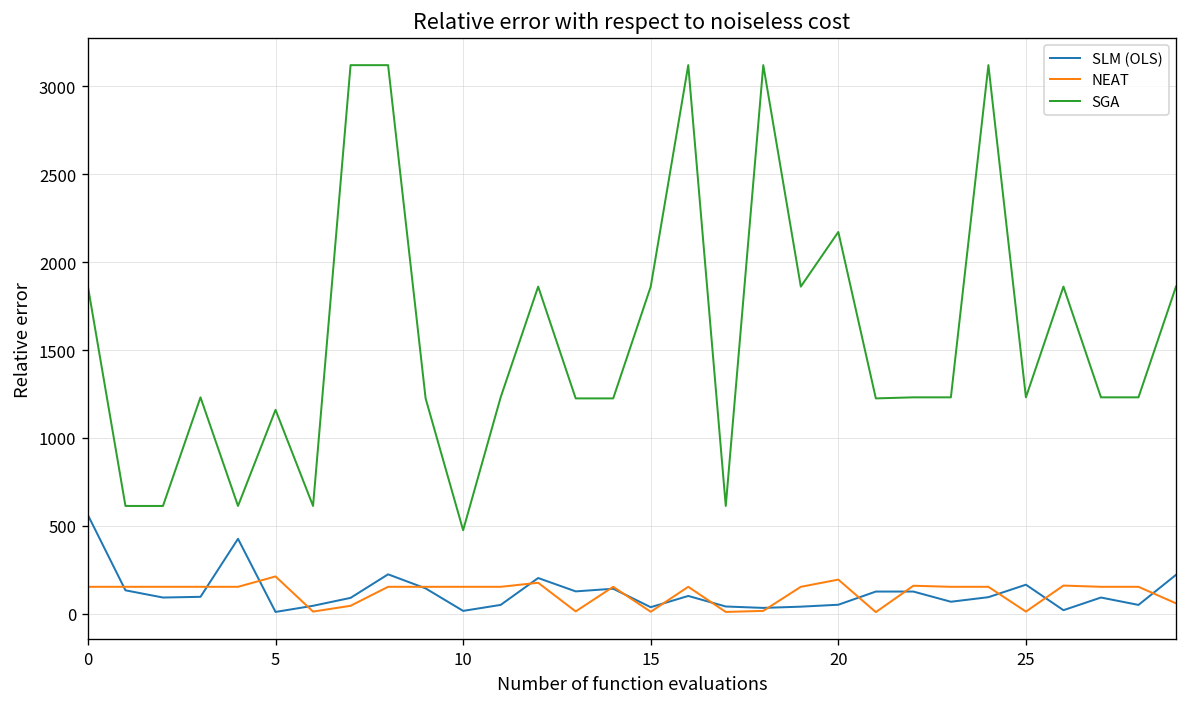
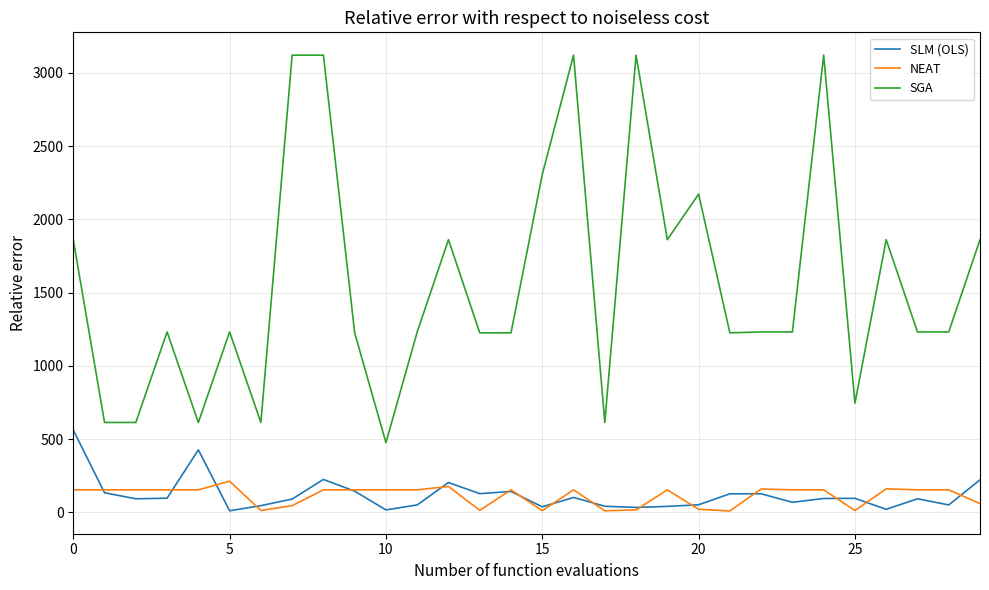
SGA, 5: 1160 -> 1230
SGA, 15: 1860 -> 2310
NEAT, 20: 190 -> 20
SLM (OLS), 25: 170 -> 100
SGA, 25: 1230 -> 750
